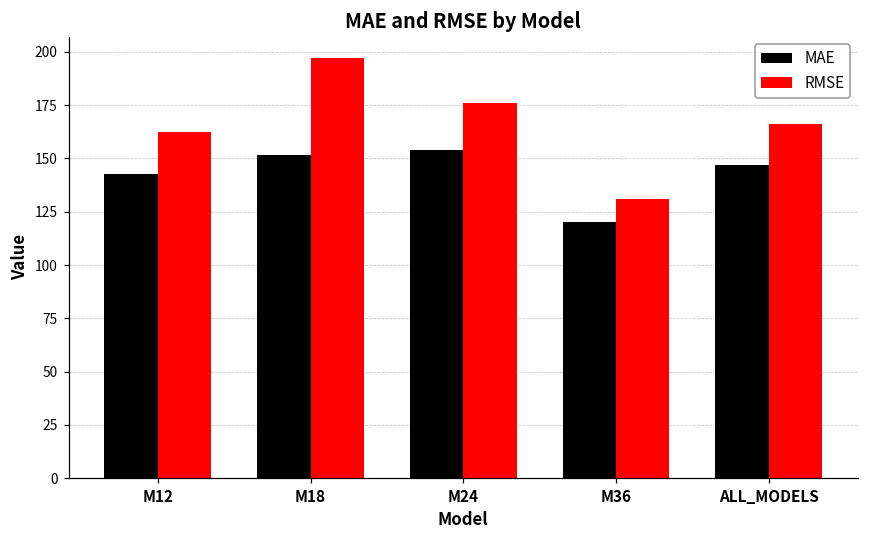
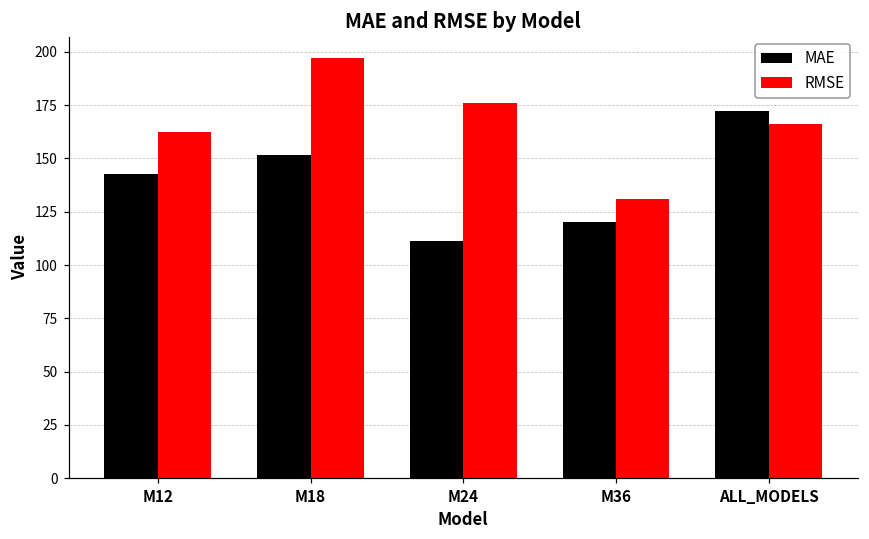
MAE, M24: 154 -> 111
MAE, ALL_MODELS: 147 -> 172
